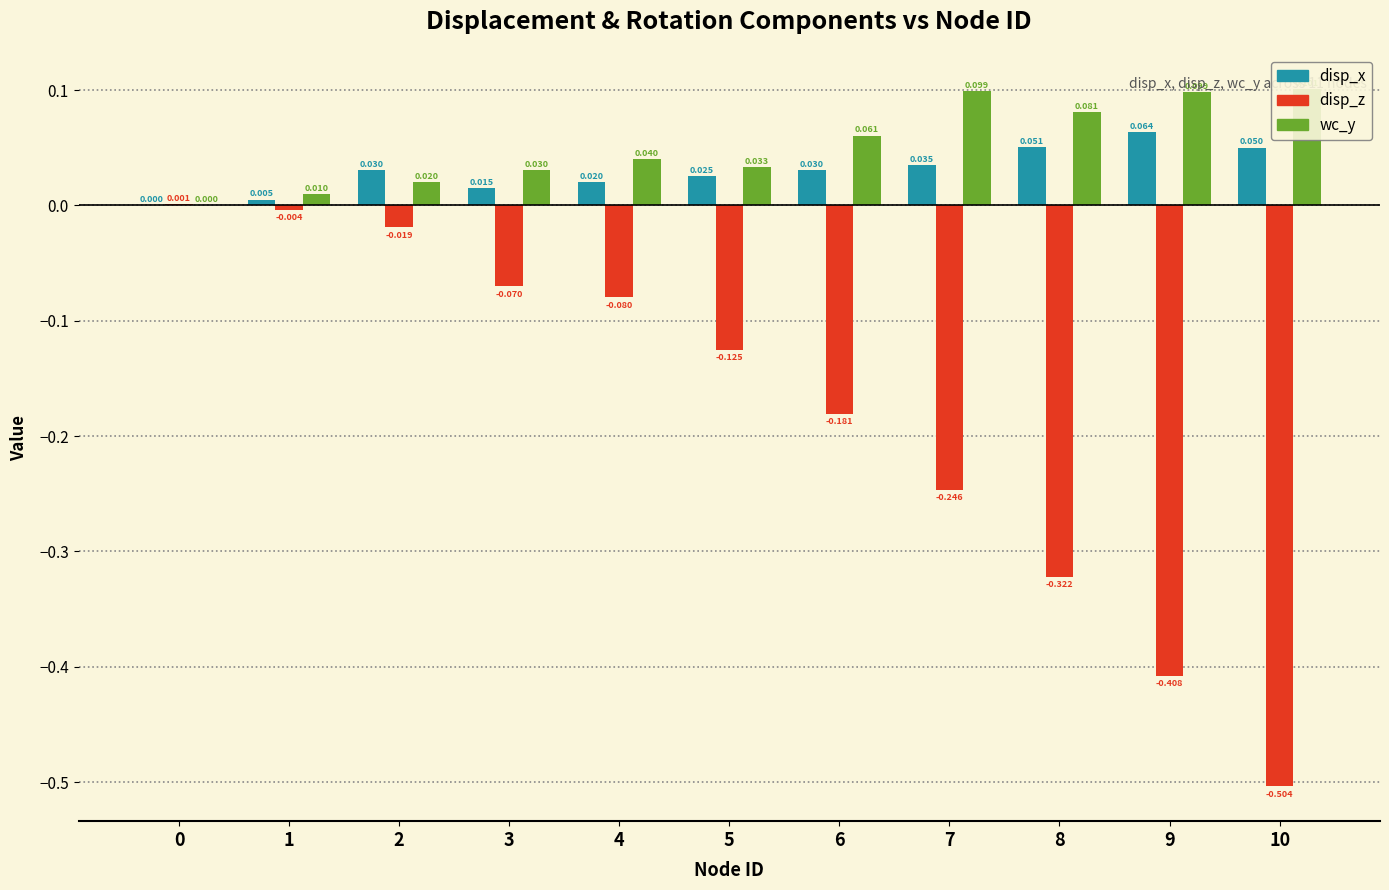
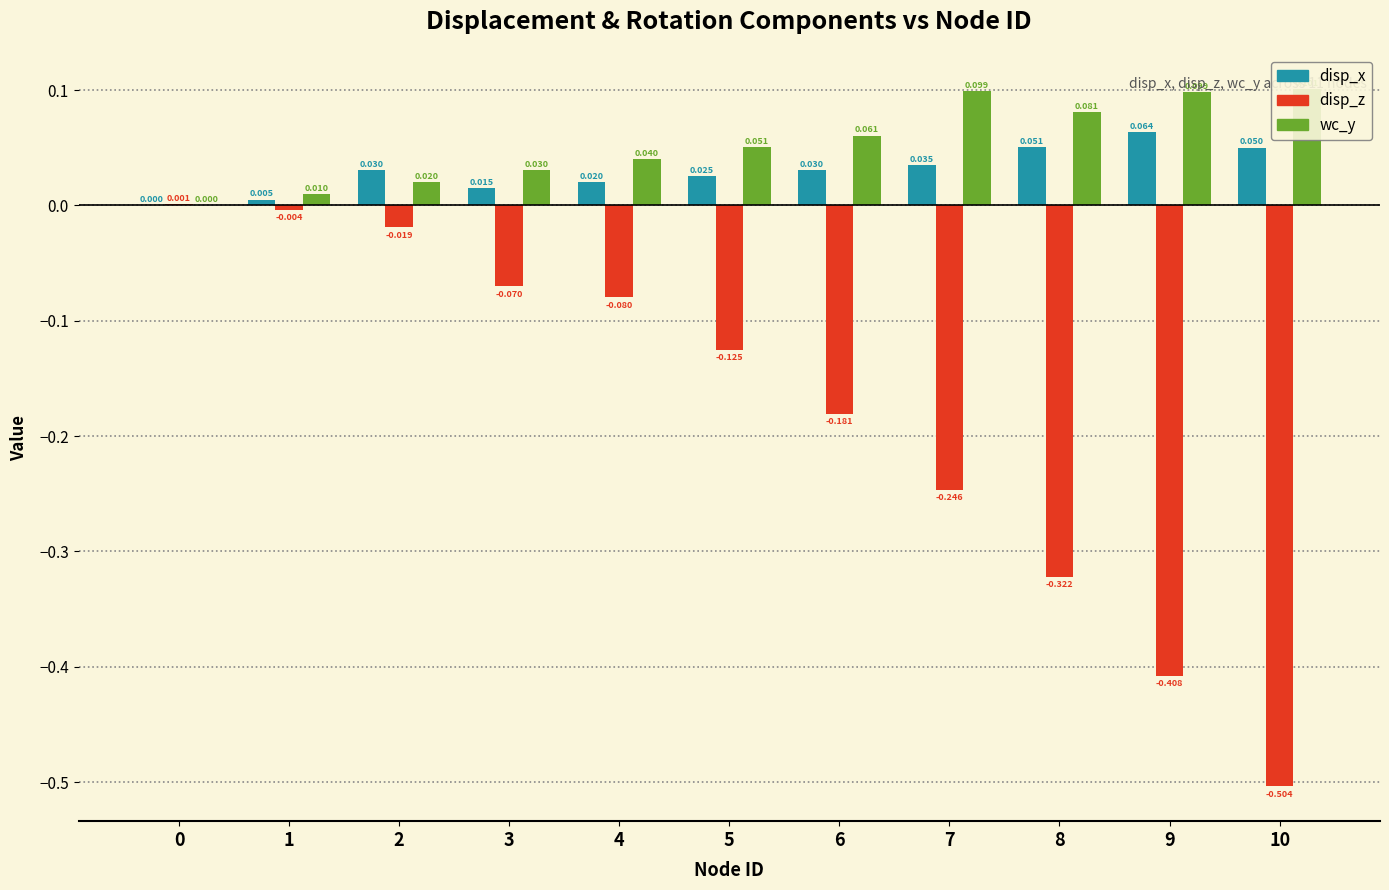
wc_y, 5: 0.033 -> 0.051
